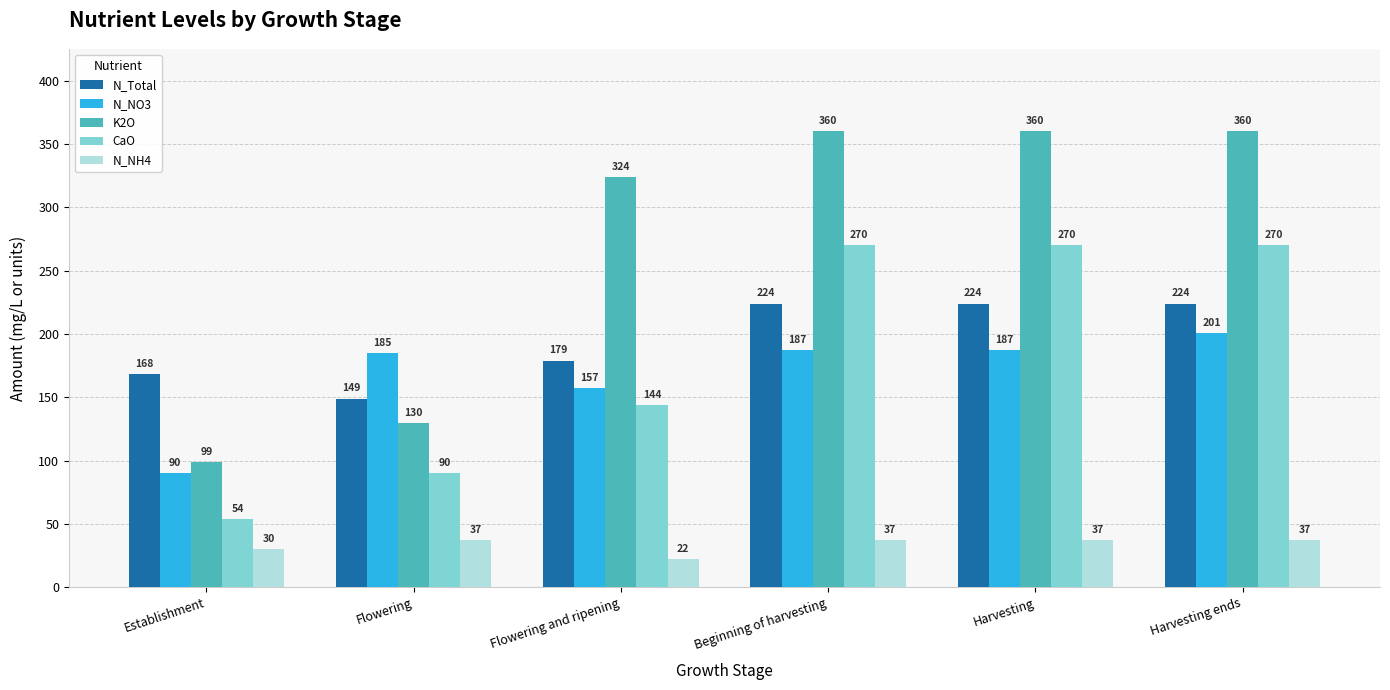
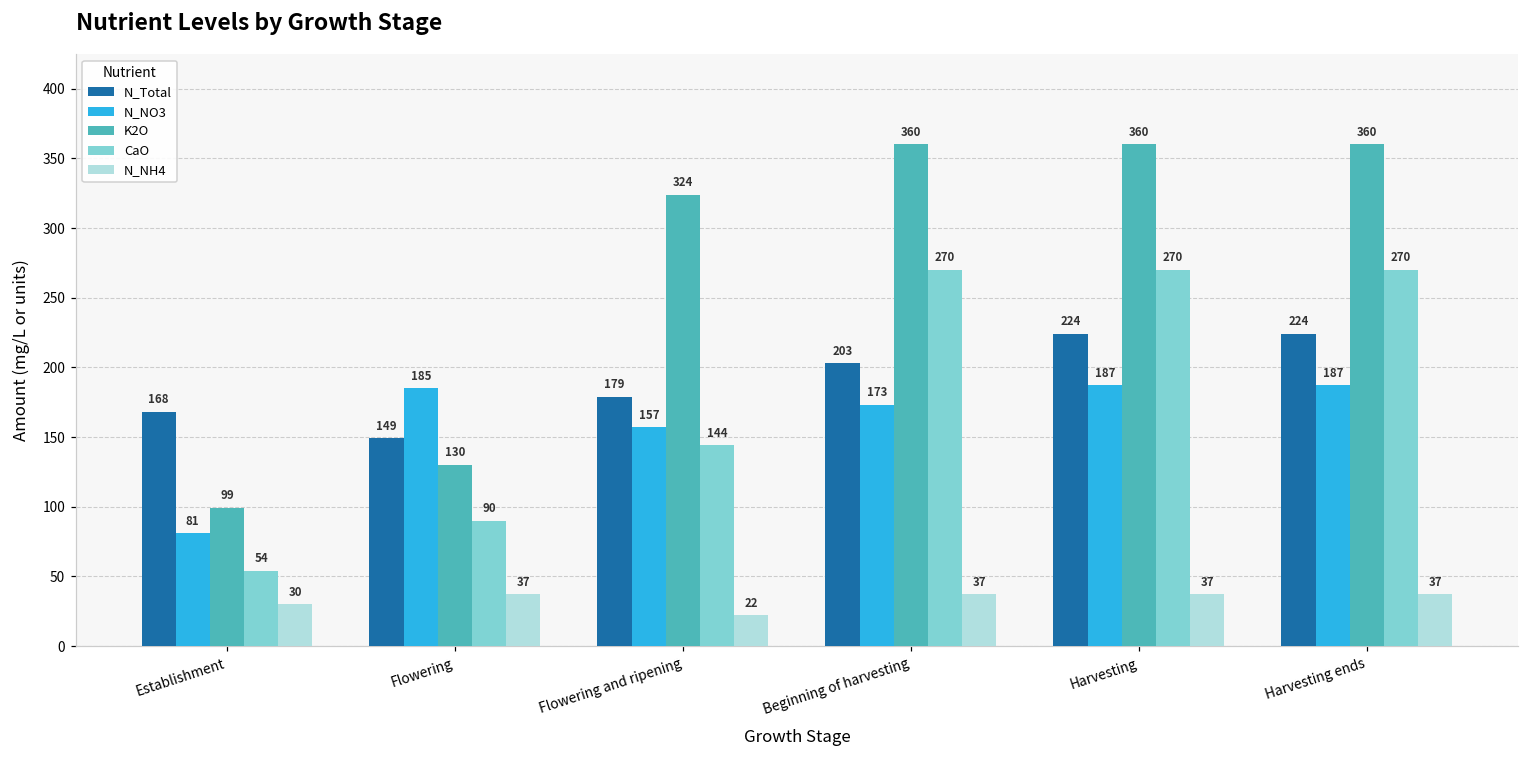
N_NO3, Establishment: 90 -> 81
N_Total, Beginning of harvesting: 224 -> 203
N_NO3, Beginning of harvesting: 187 -> 173
N_NO3, Harvesting ends: 201 -> 187
